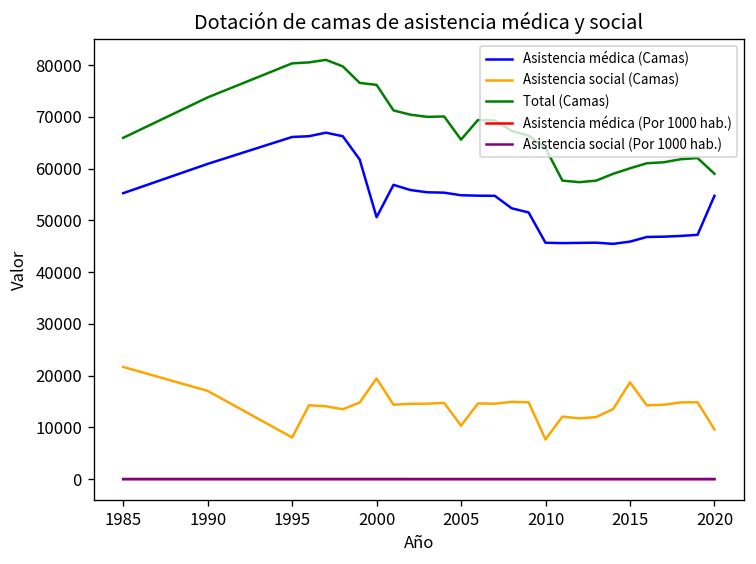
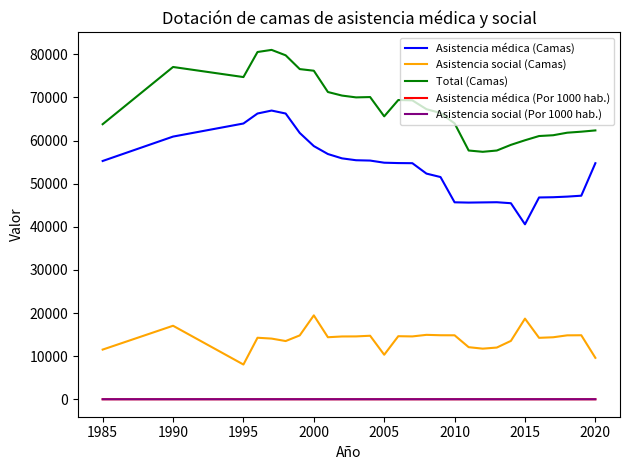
Asistencia social (Camas), 1985: 22000 -> 12000
Total (Camas), 1985: 66000 -> 64000
Total (Camas), 1990: 74000 -> 77000
Asistencia médica (Camas), 1995: 66000 -> 64000
Total (Camas), 1995: 80000 -> 75000
Asistencia médica (Camas), 2000: 51000 -> 59000
Asistencia social (Camas), 2010: 8000 -> 15000
Asistencia médica (Camas), 2015: 46000 -> 41000
Total (Camas), 2020: 59000 -> 62000
